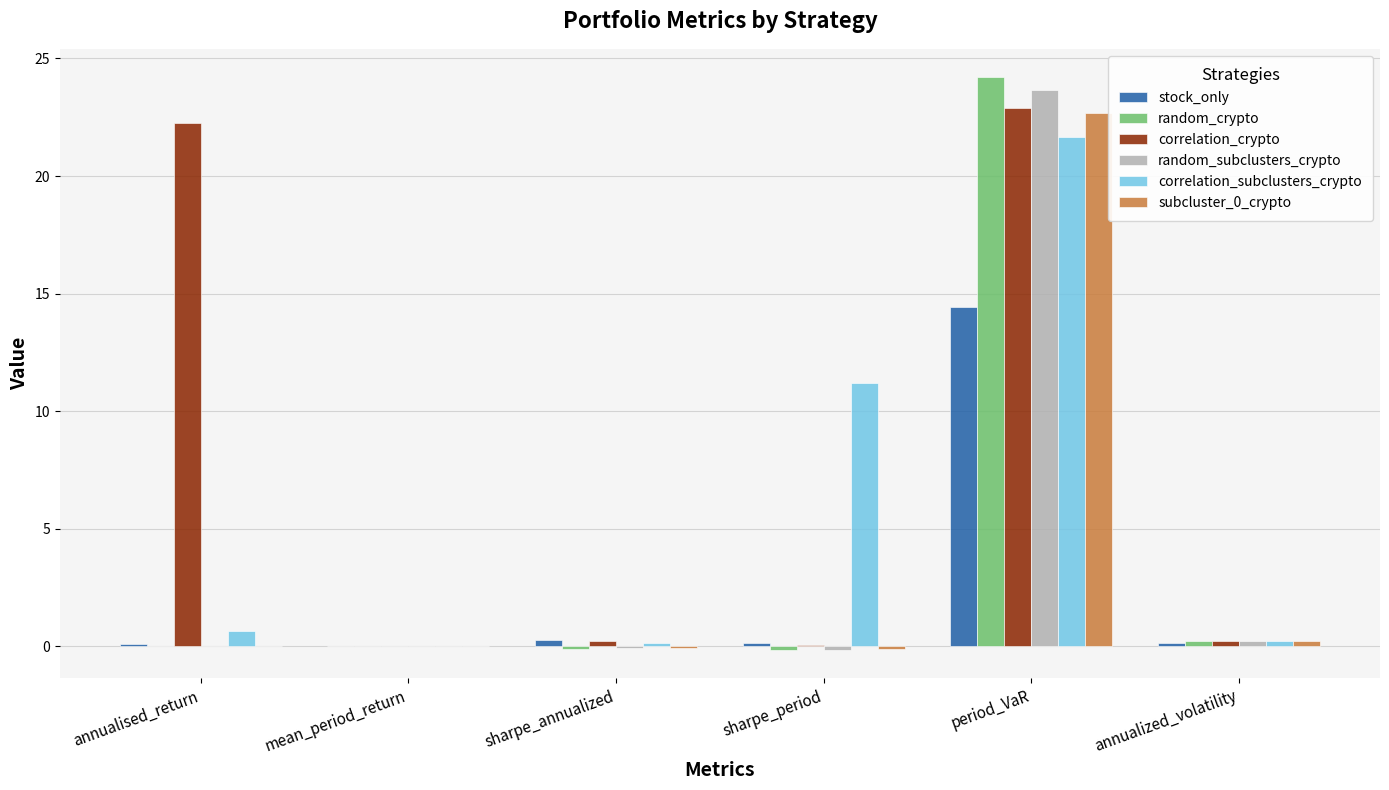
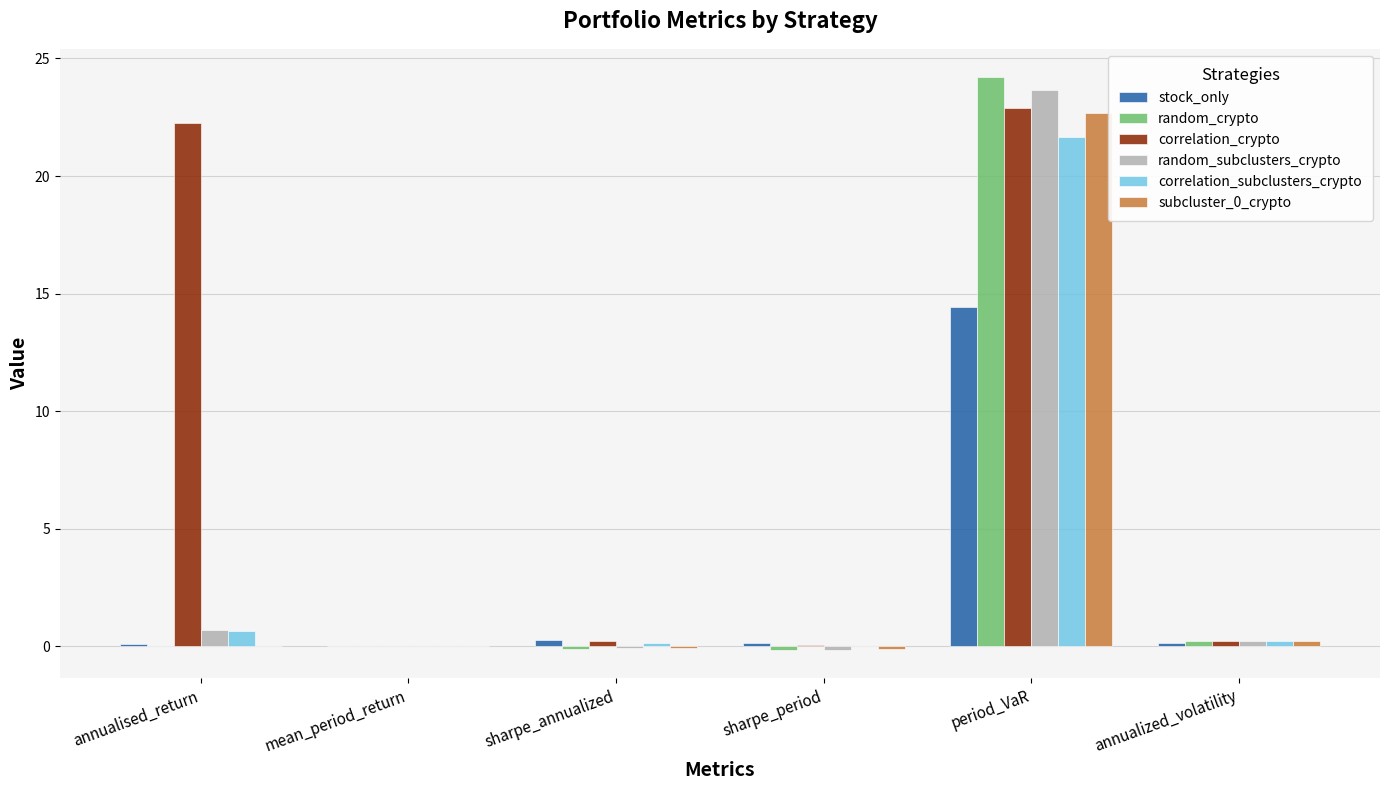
random_subclusters_crypto, annualised_return: 0.0 -> 0.7
correlation_subclusters_crypto, sharpe_period: 11.2 -> 0.0
